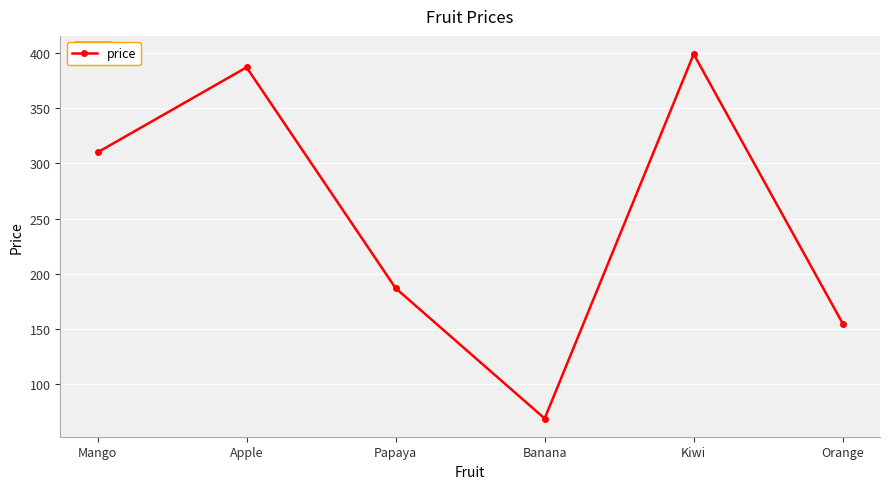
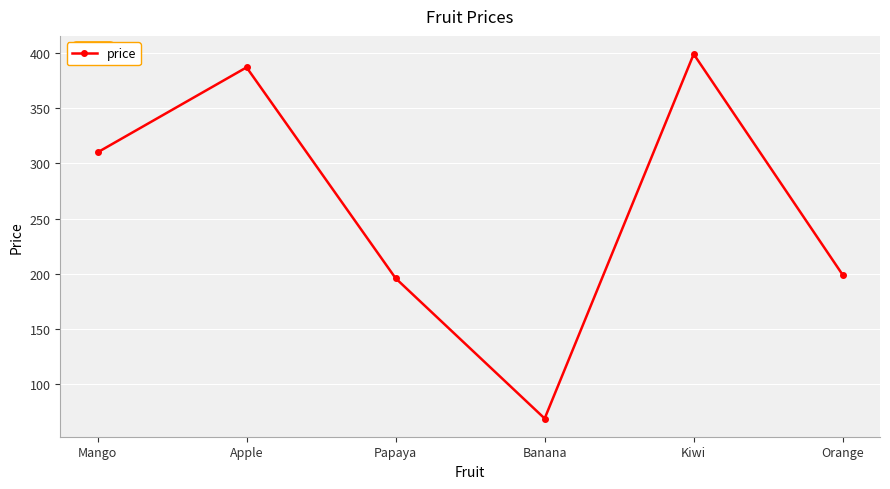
Papaya: 187 -> 196
Orange: 155 -> 199
